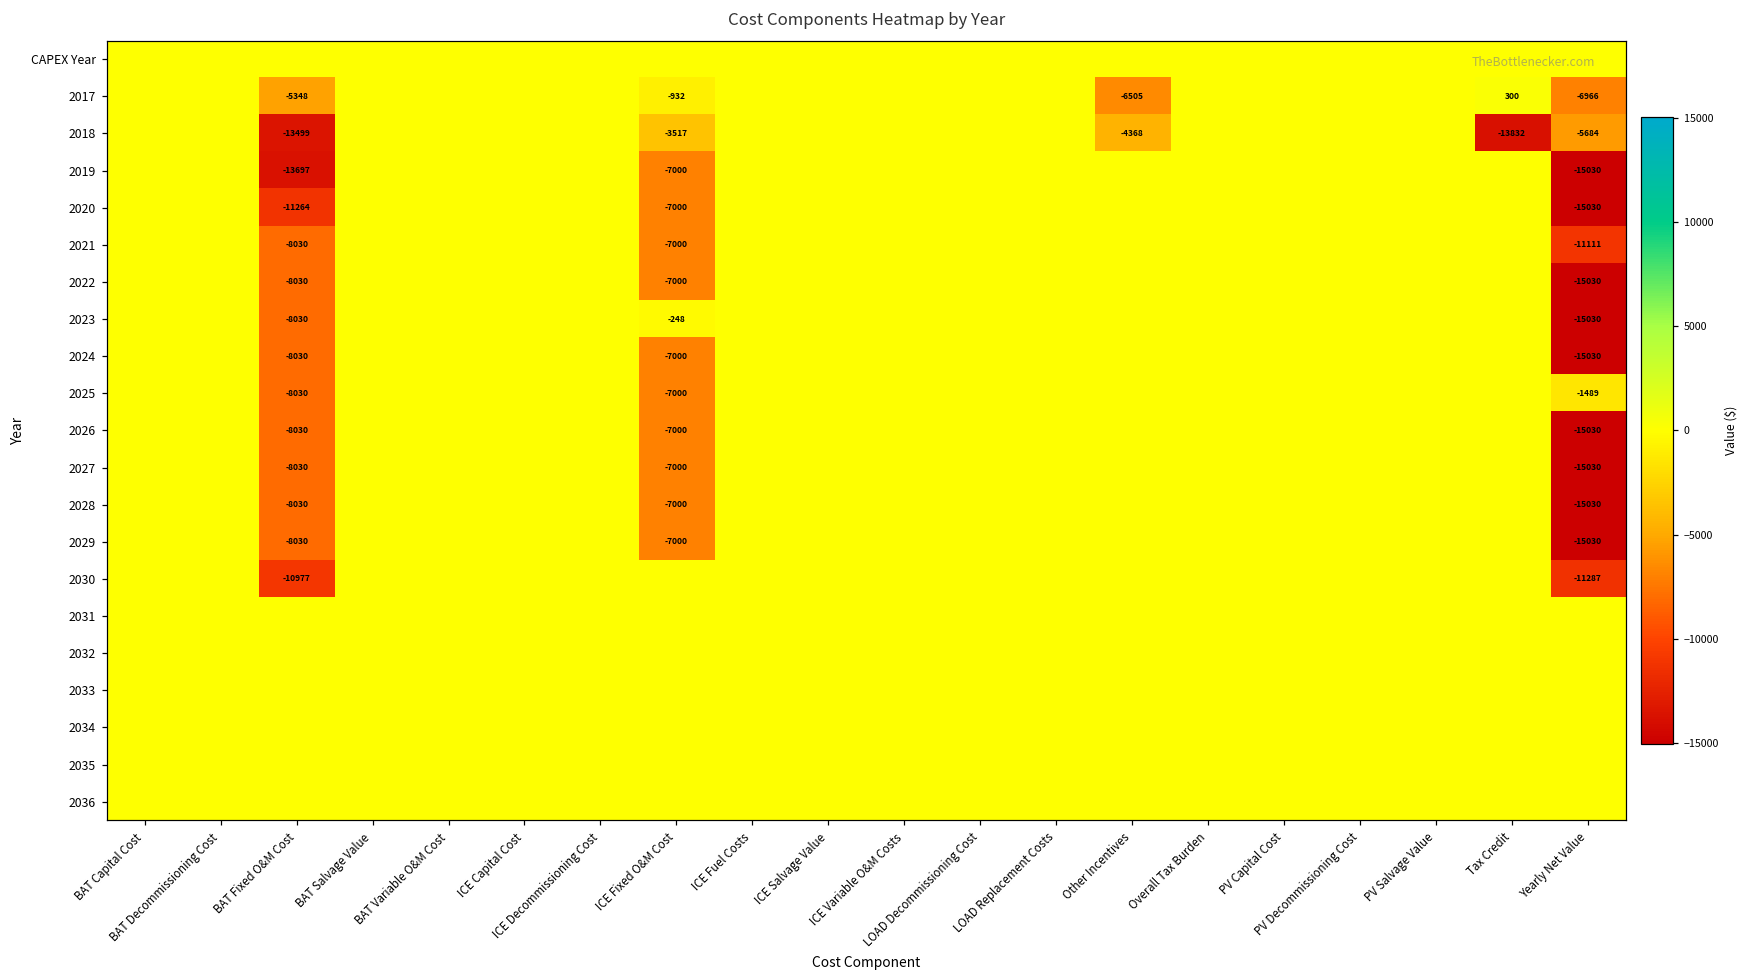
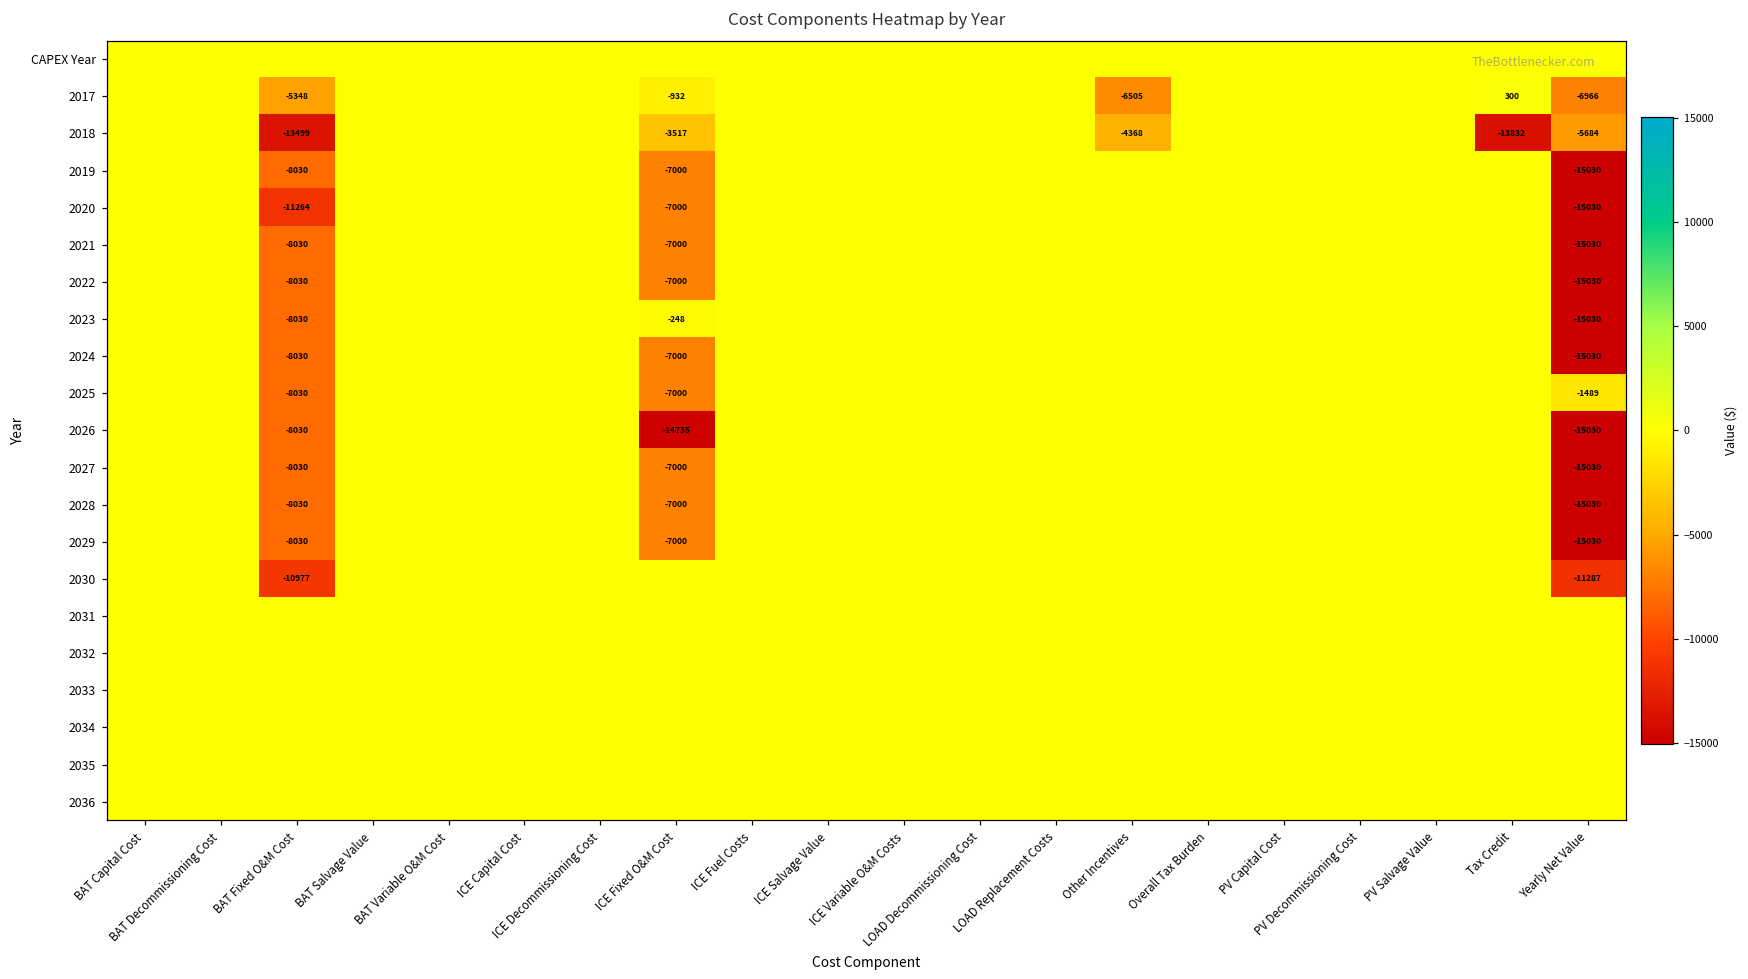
2019, BAT Fixed O&M Cost: -13697 -> -8030
2021, Yearly Net Value: -11111 -> -15030
2026, ICE Fixed O&M Cost: -7000 -> -14735
